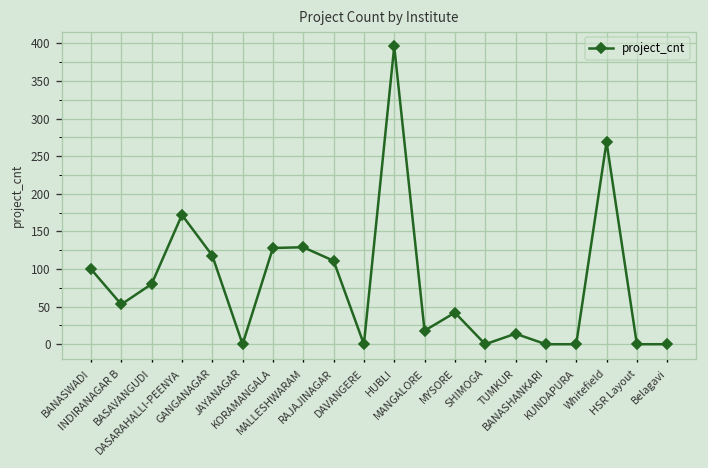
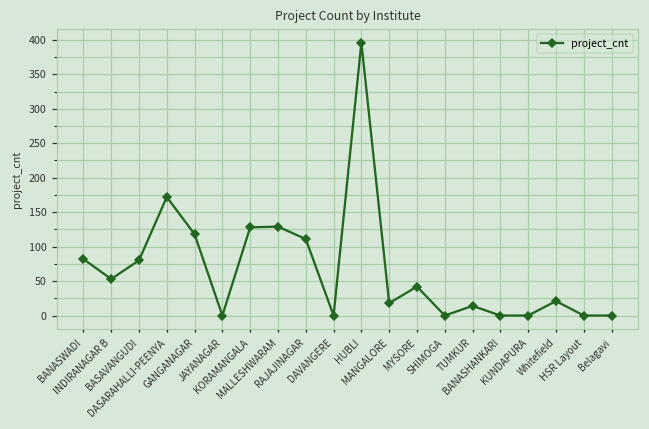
BANASWADI: 100 -> 80
Whitefield: 270 -> 20
